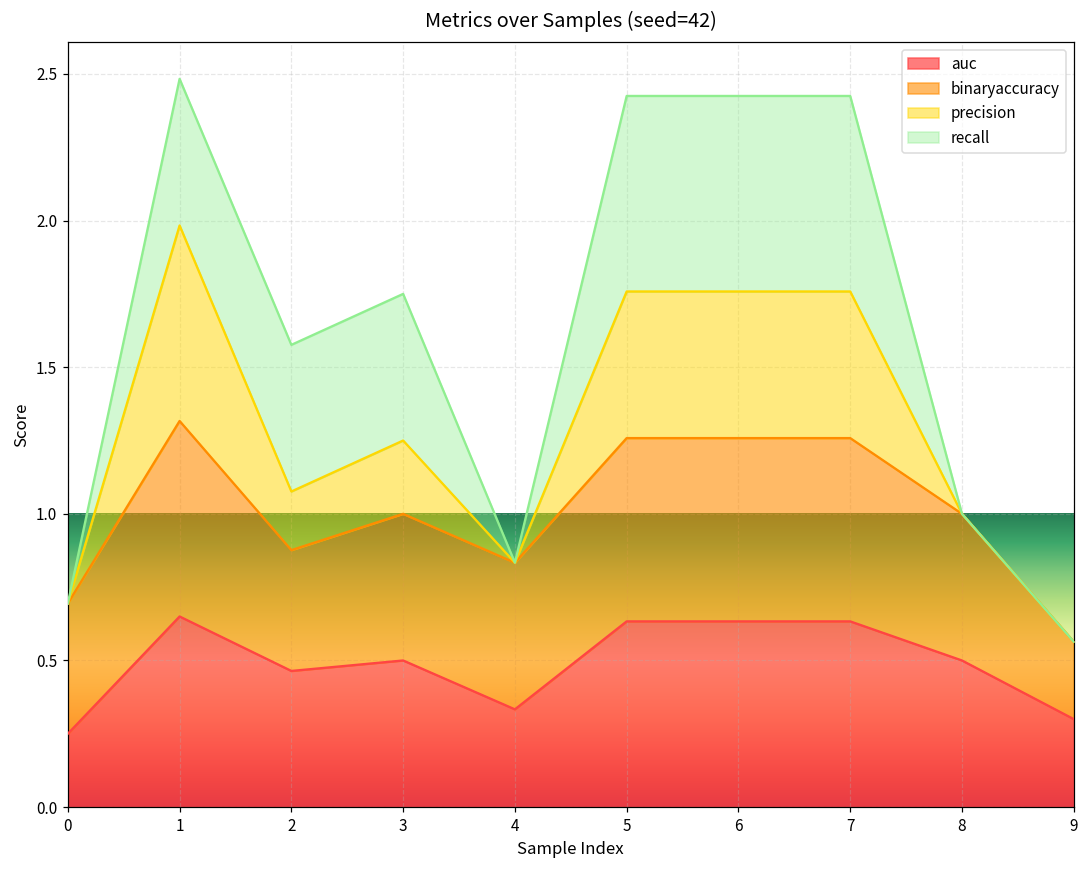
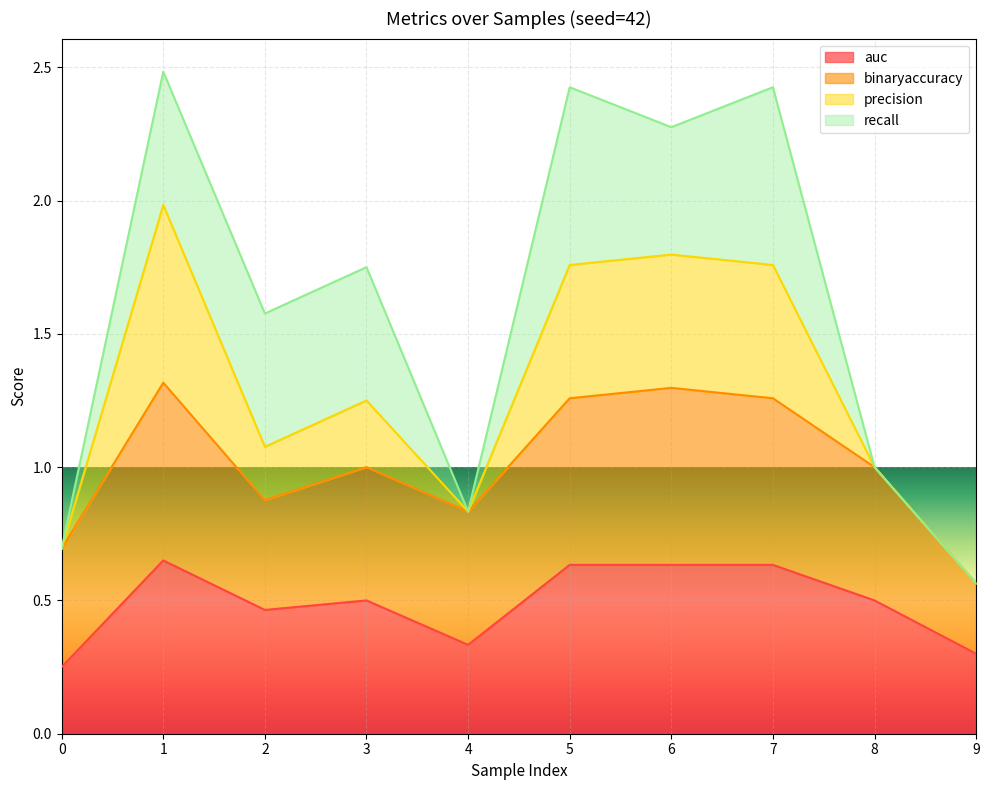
binaryaccuracy, 6: 0.63 -> 0.66
recall, 6: 0.67 -> 0.48
